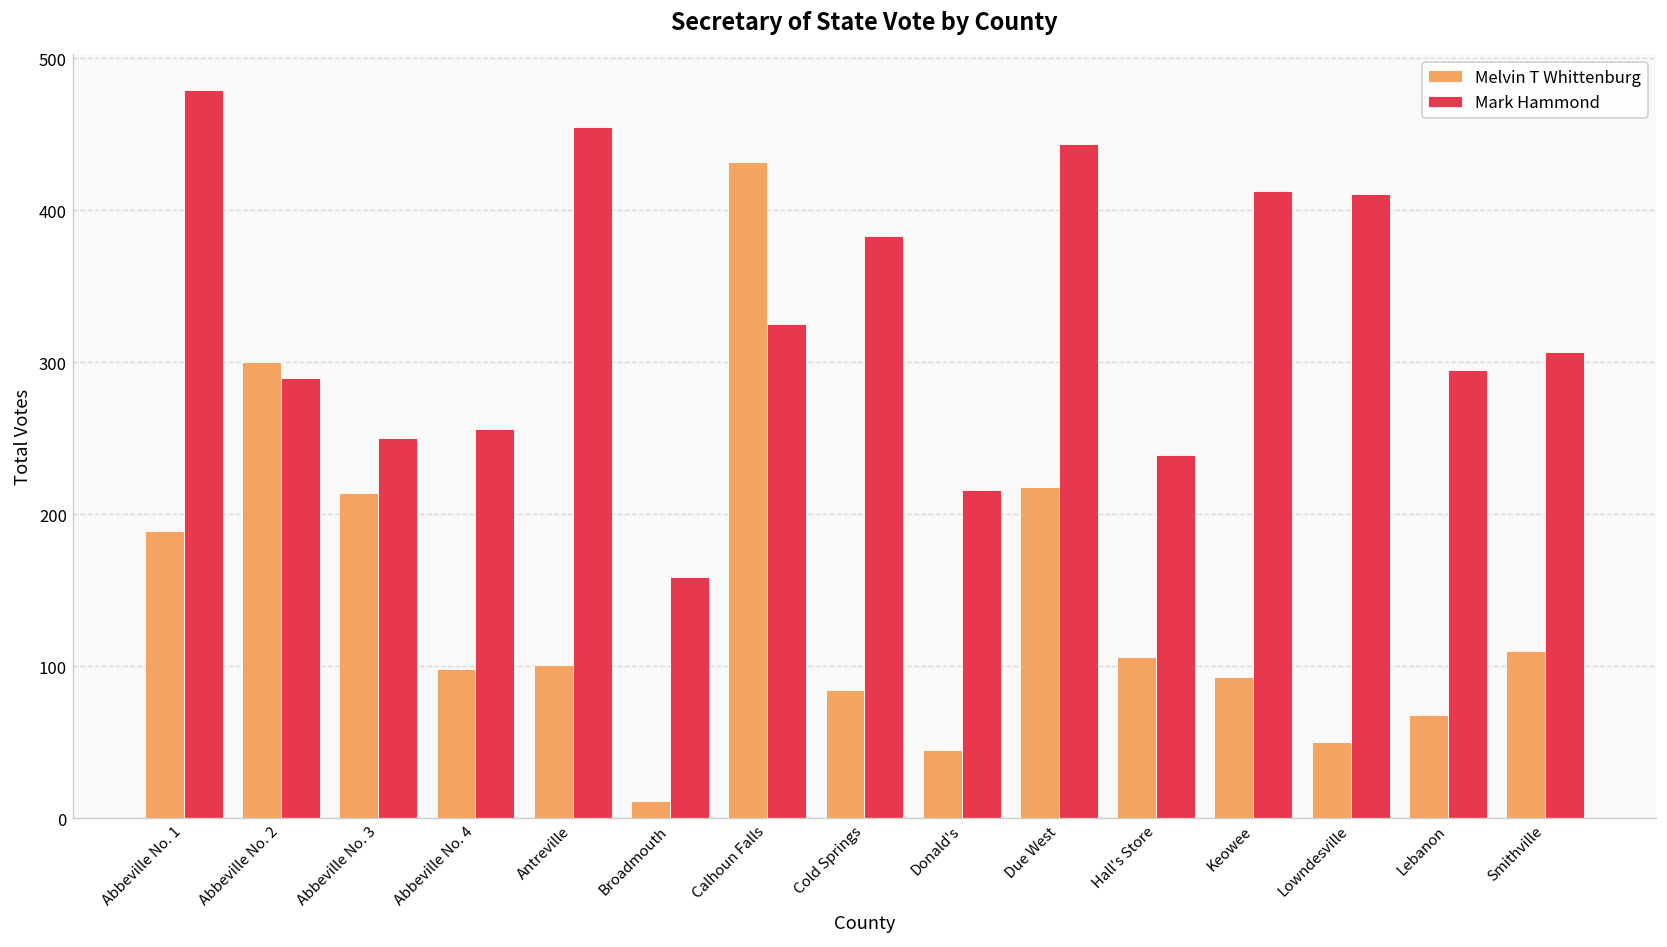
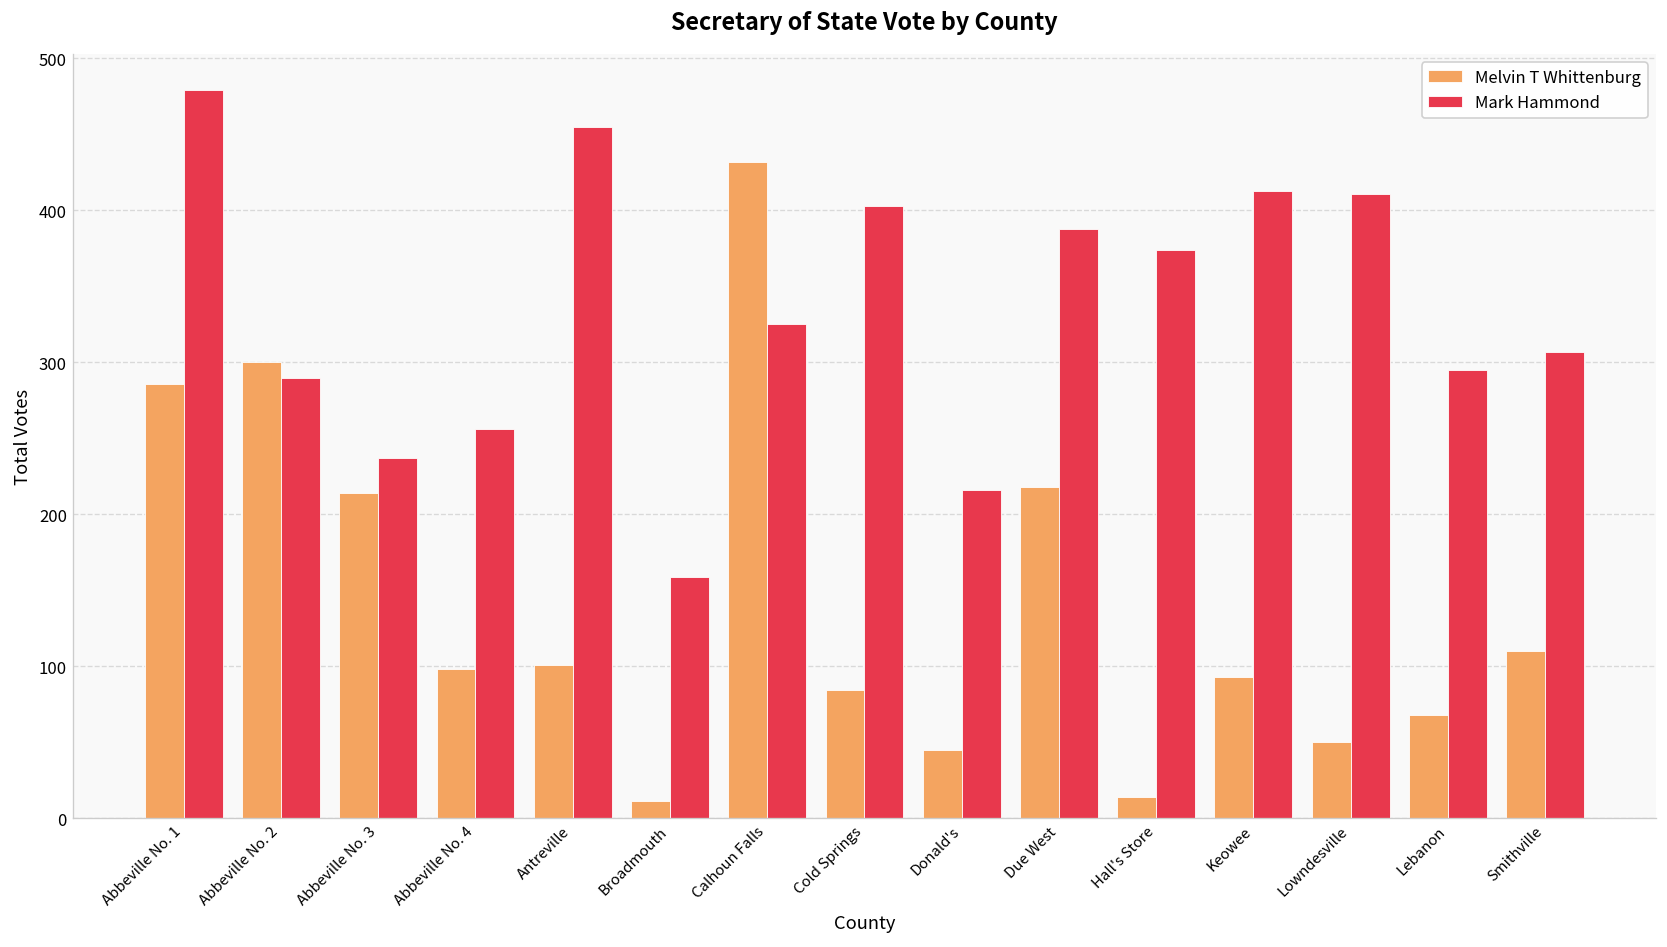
Melvin T Whittenburg, Abbeville No. 1: 189 -> 286
Mark Hammond, Abbeville No. 3: 250 -> 237
Mark Hammond, Cold Springs: 383 -> 403
Mark Hammond, Due West: 444 -> 388
Melvin T Whittenburg, Hall's Store: 106 -> 14
Mark Hammond, Hall's Store: 239 -> 374
